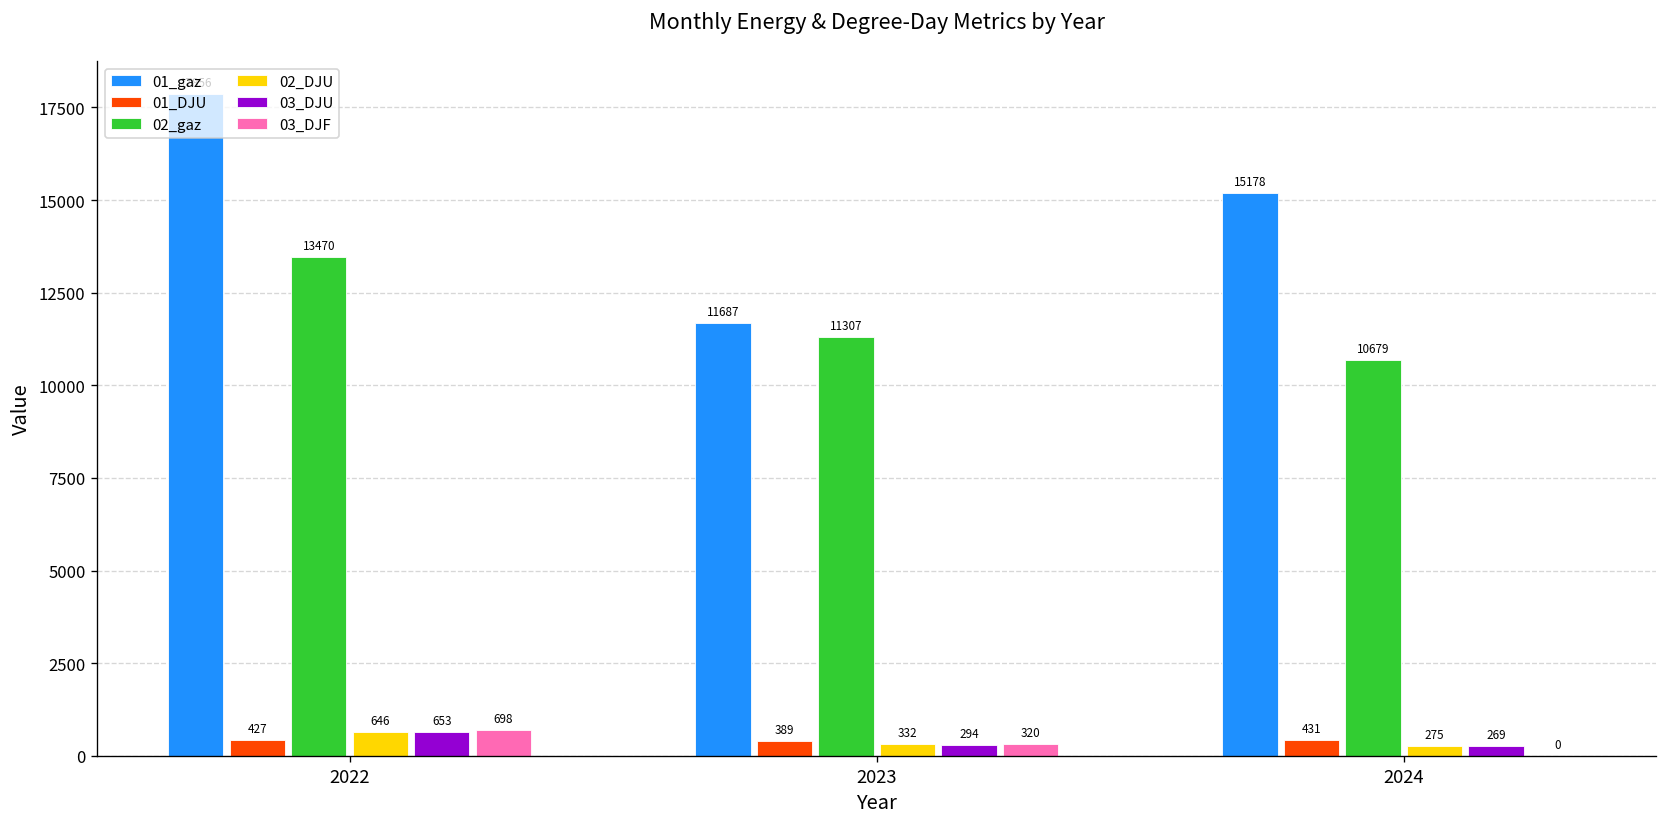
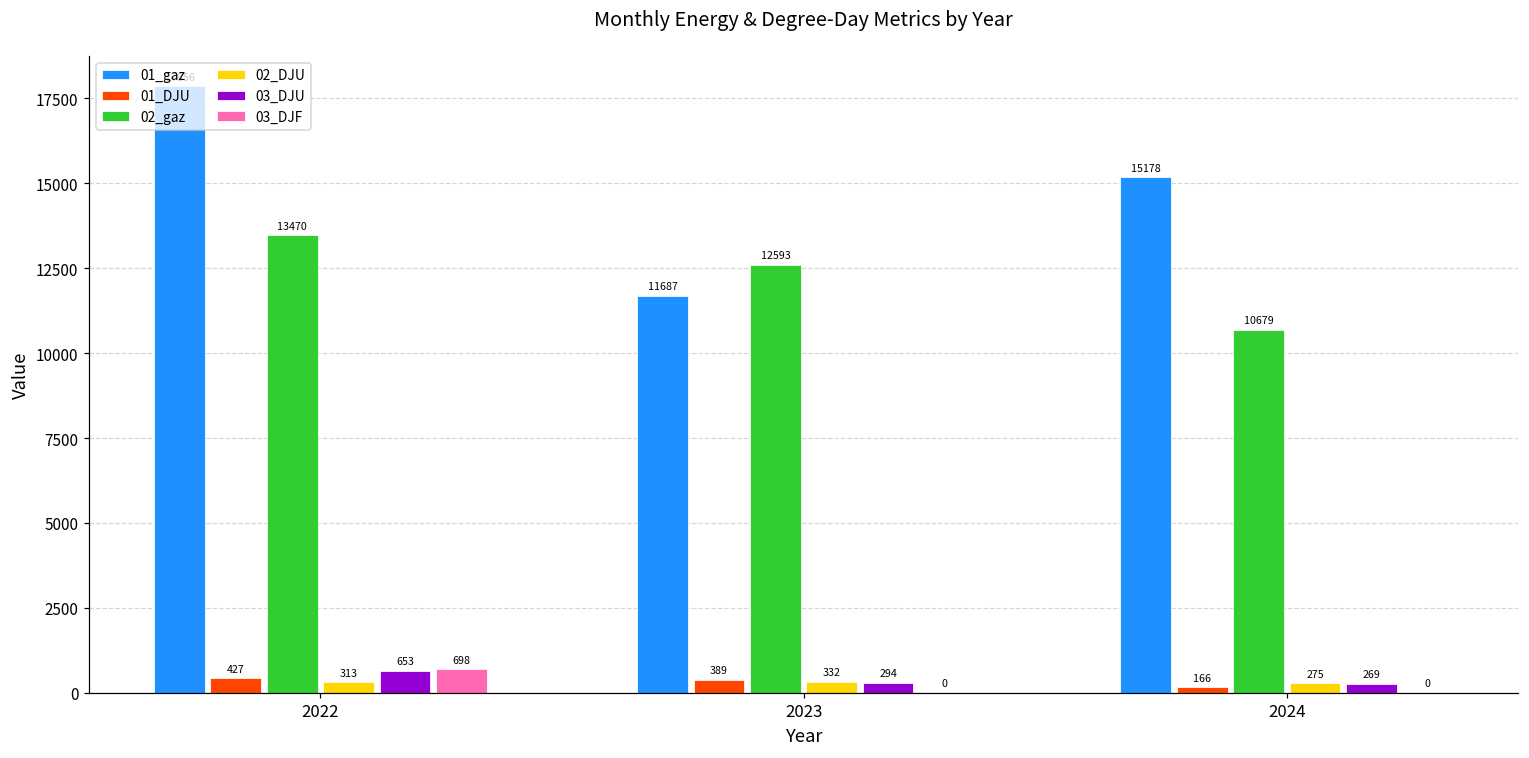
02_DJU, 2022: 646 -> 313
02_gaz, 2023: 11307 -> 12593
03_DJF, 2023: 320 -> 0
01_DJU, 2024: 431 -> 166
